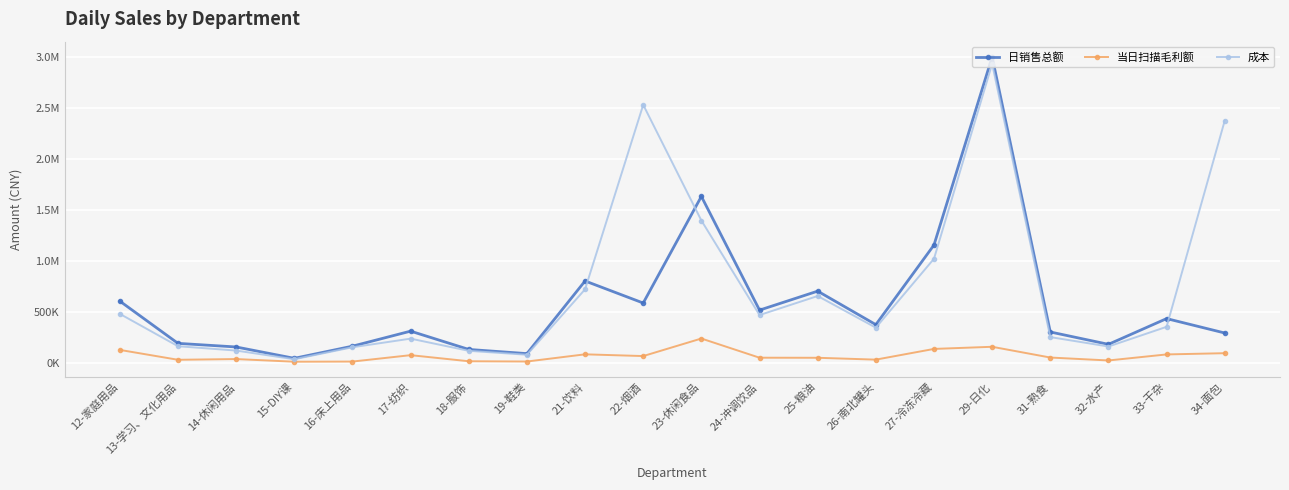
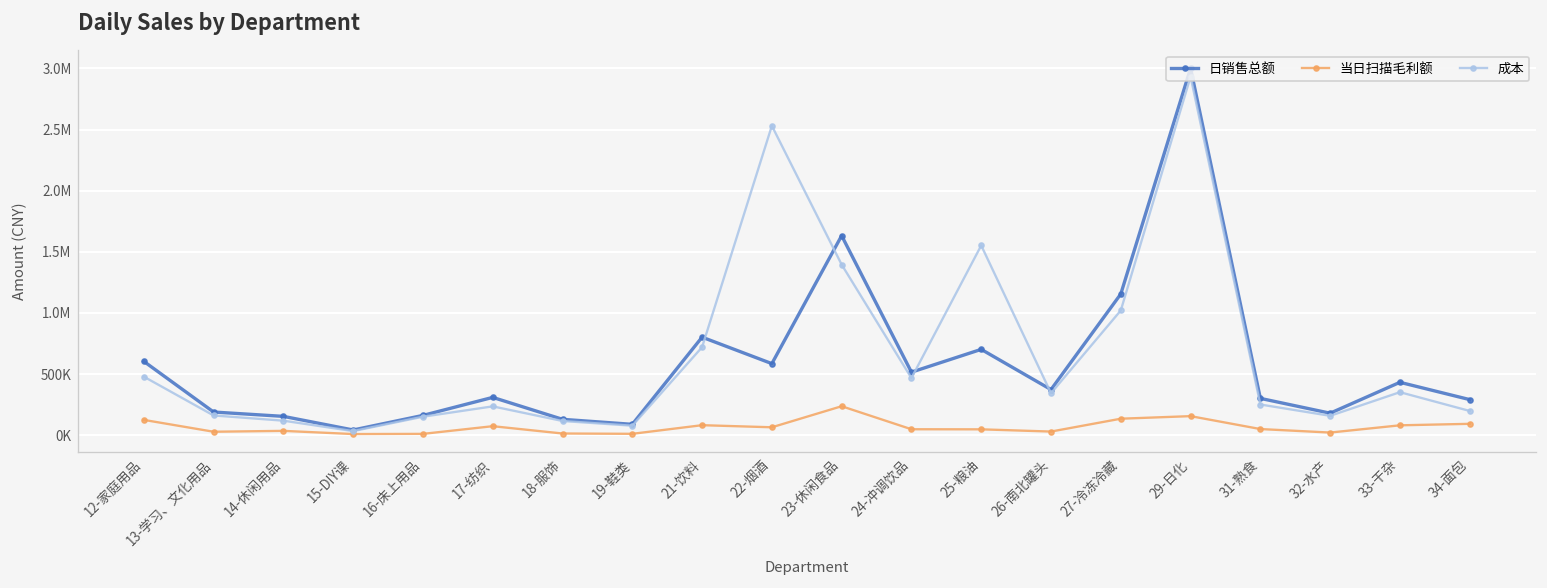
成本, 25-粮油: 650000 -> 1550000
成本, 34-面包: 2380000 -> 200000
